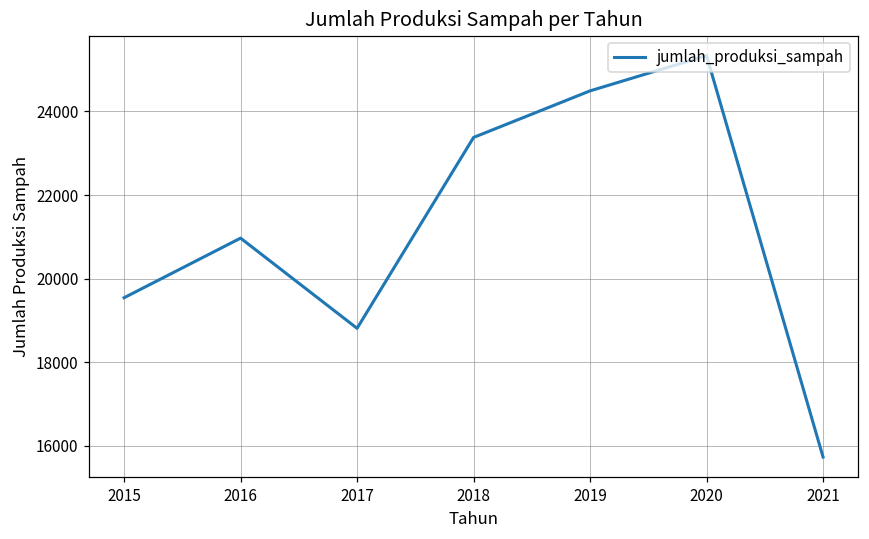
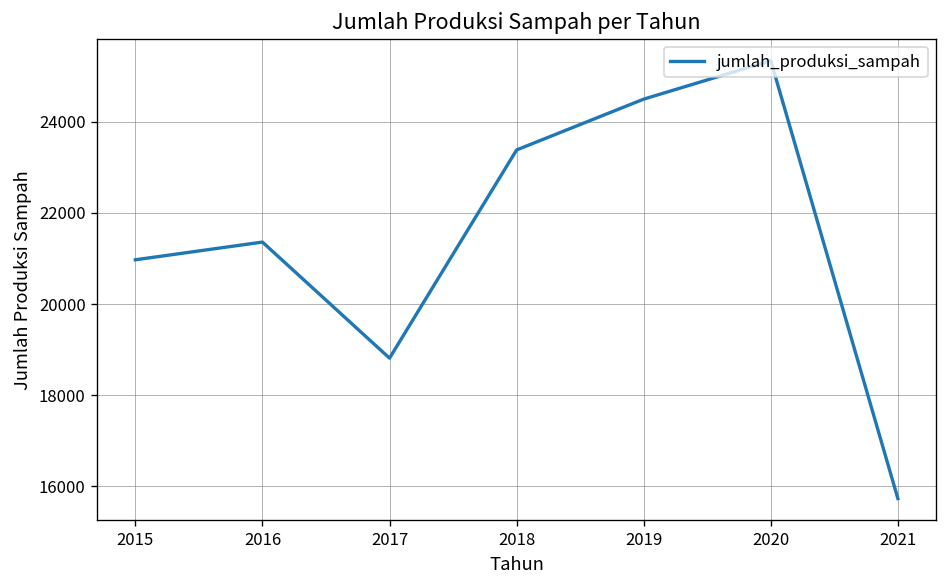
2015: 19500 -> 21000
2016: 21000 -> 21400
